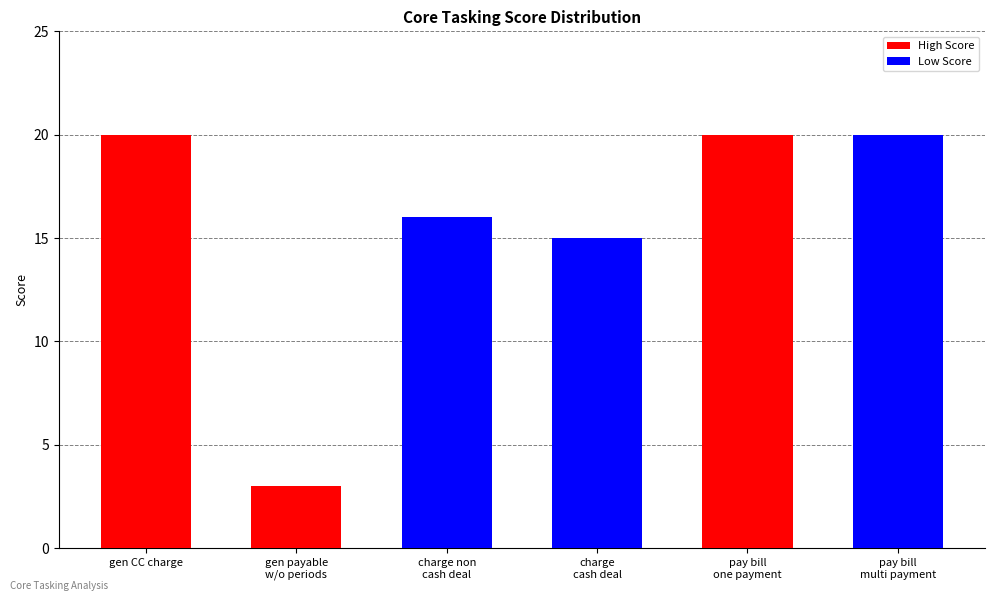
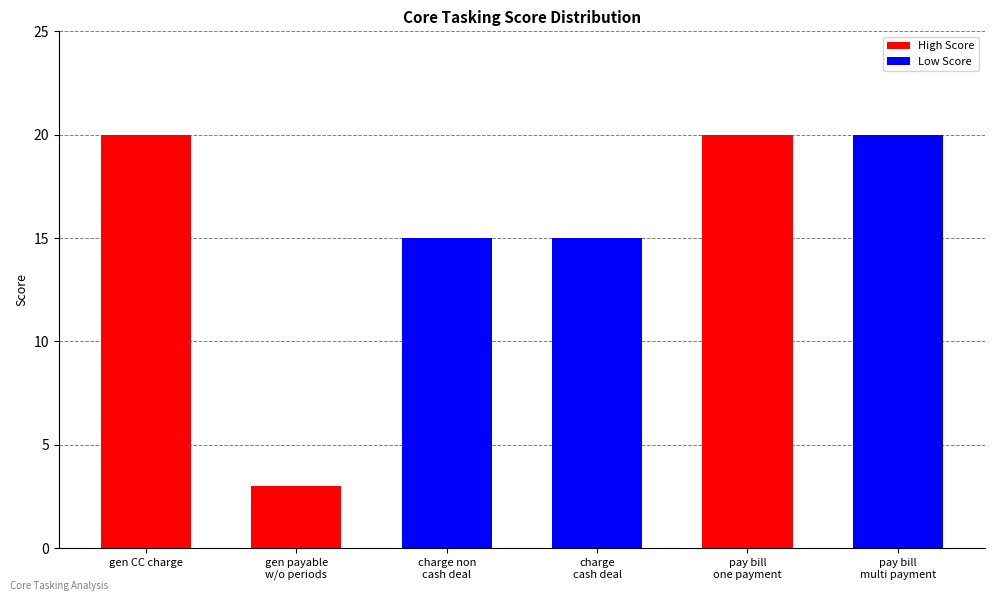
charge non cash deal: 16 -> 15
